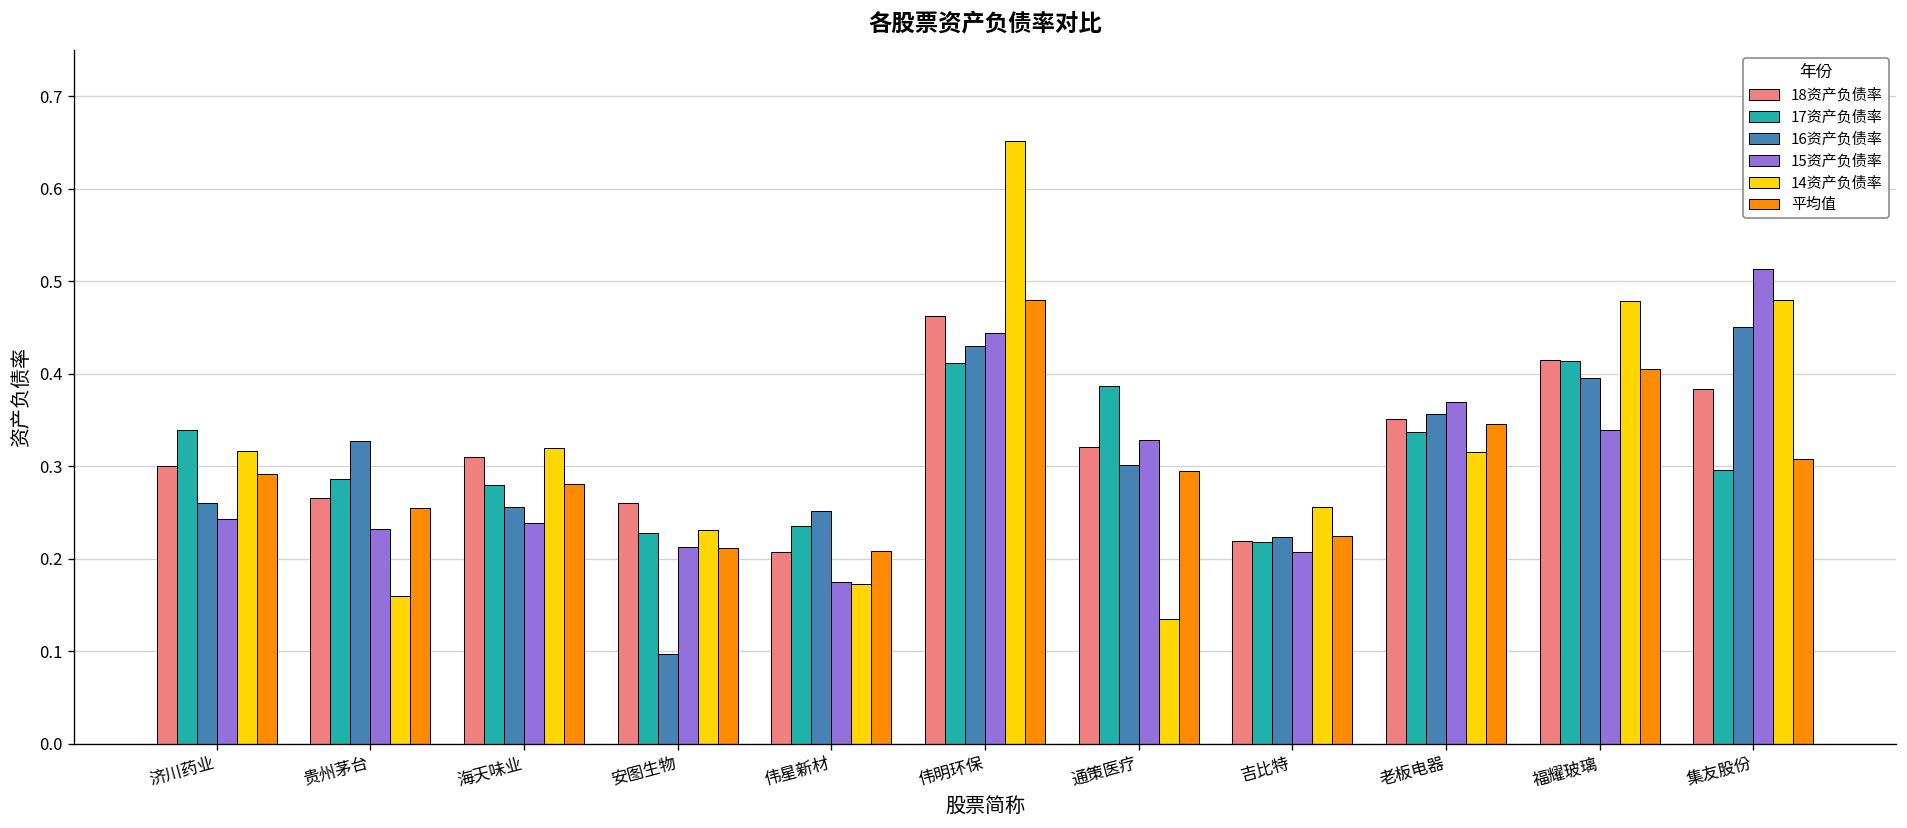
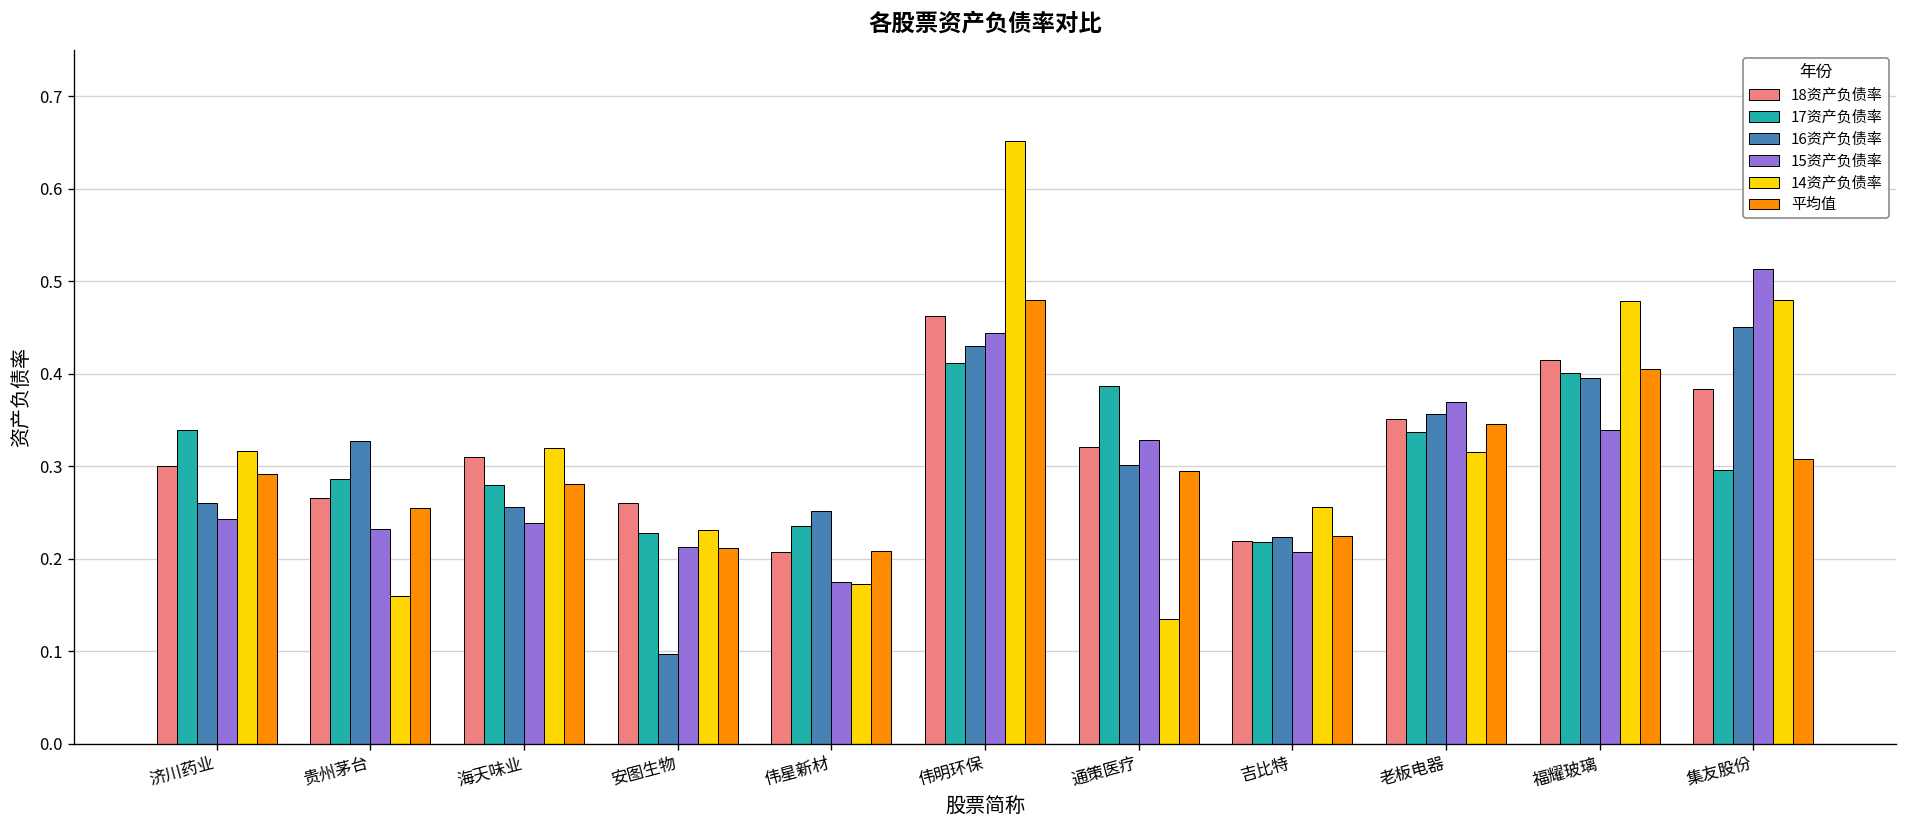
17资产负债率, 福耀玻璃: 0.41 -> 0.40
